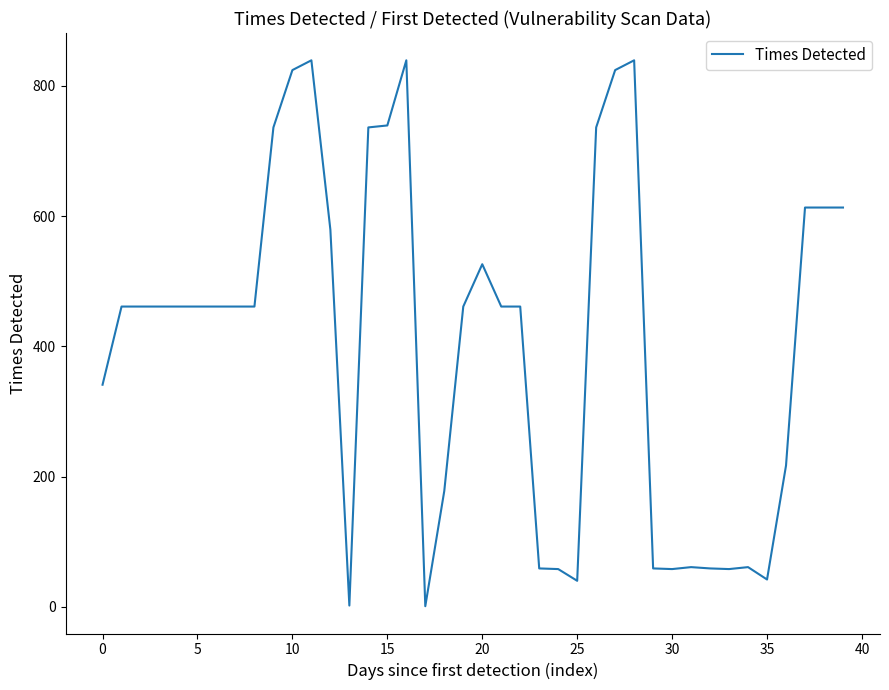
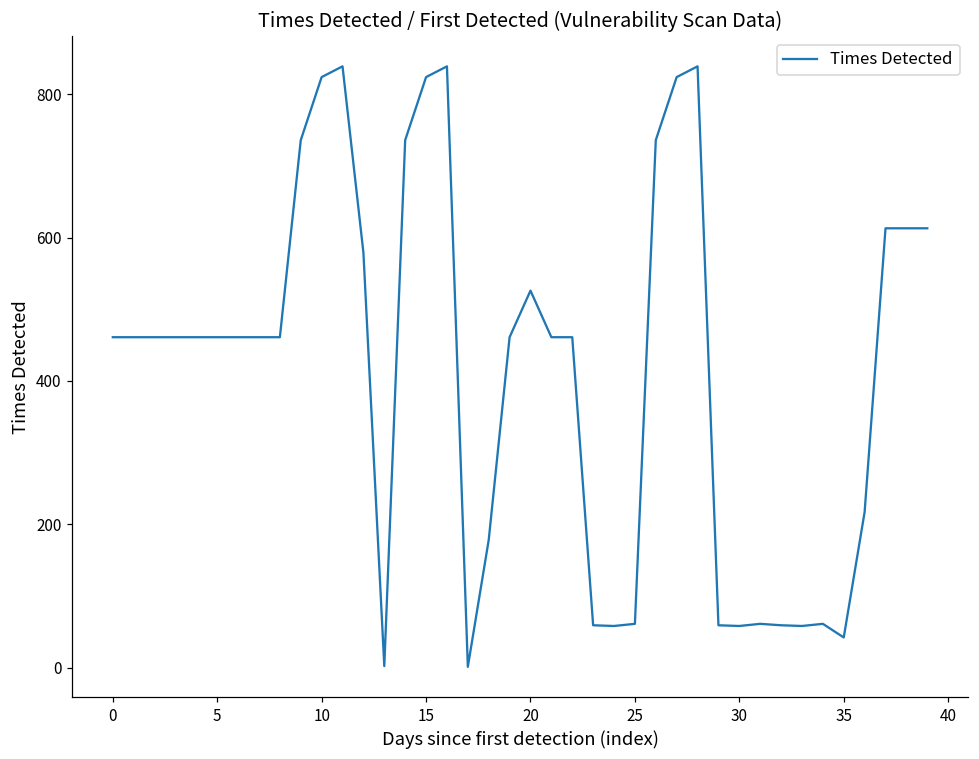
0: 340 -> 460
15: 740 -> 820
25: 40 -> 60
